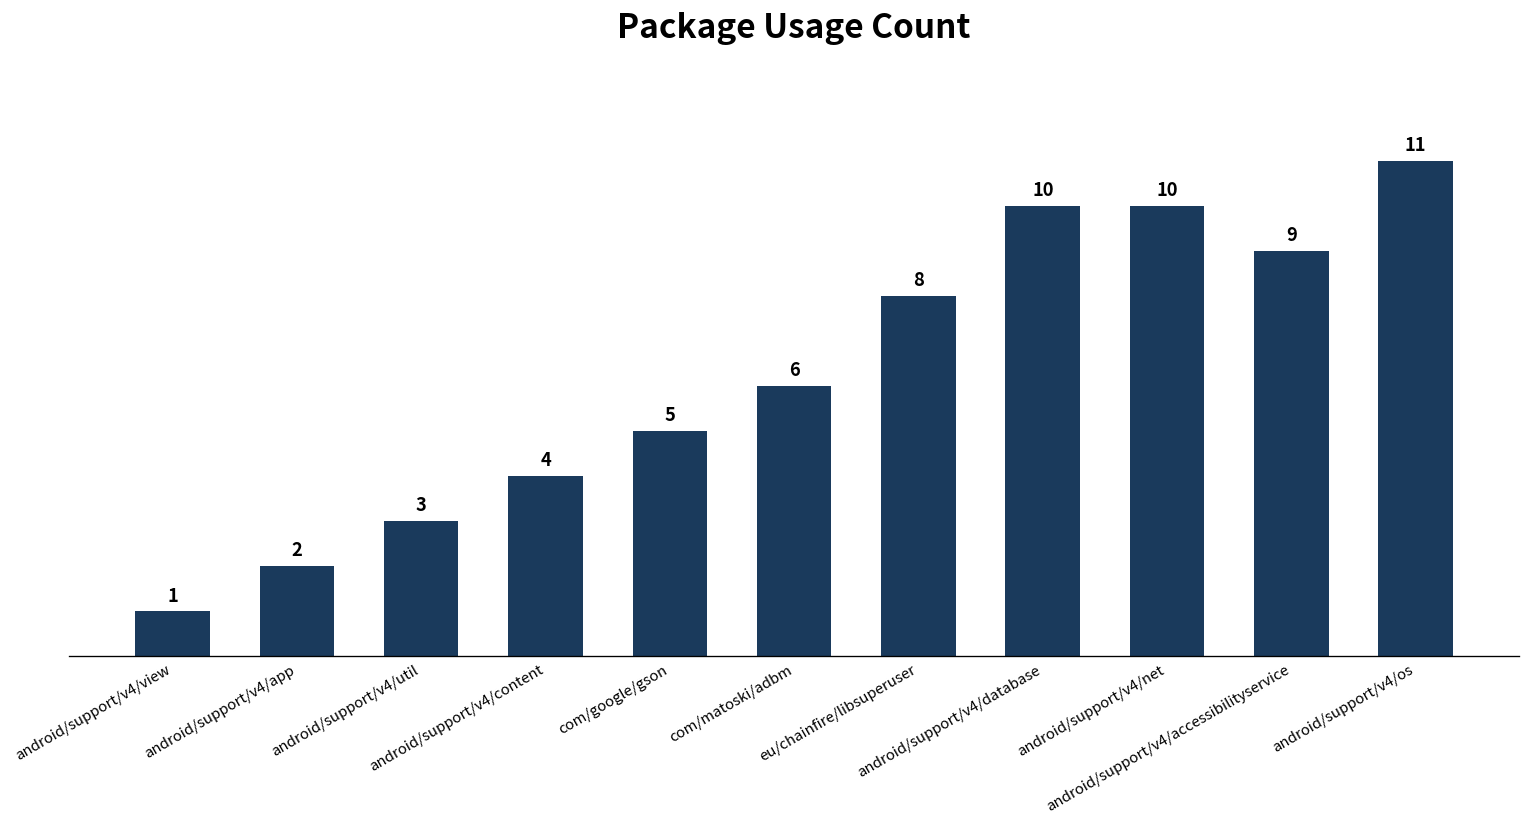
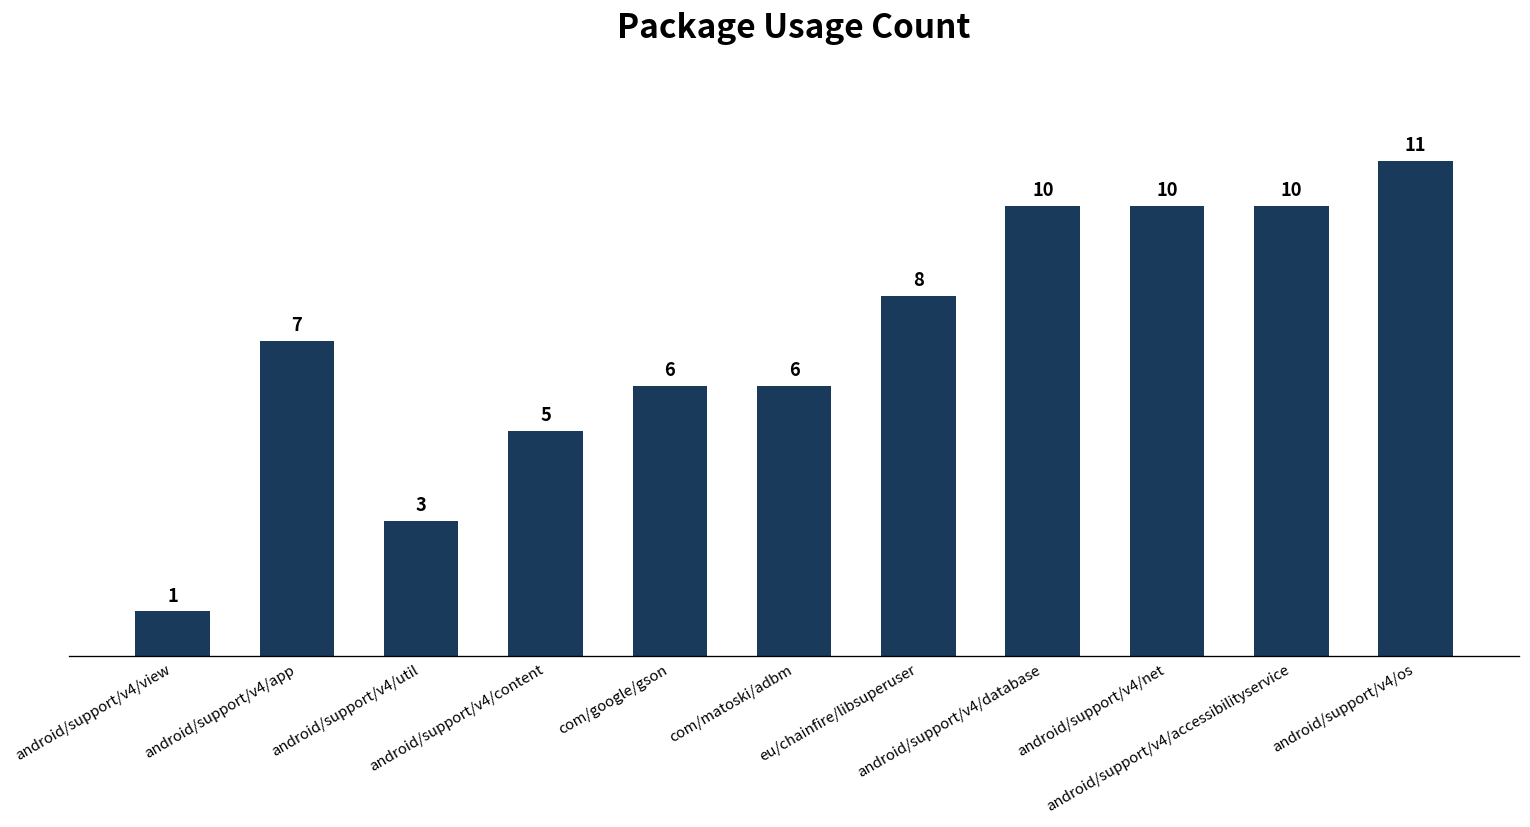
android/support/v4/app: 2 -> 7
android/support/v4/content: 4 -> 5
com/google/gson: 5 -> 6
android/support/v4/accessibilityservice: 9 -> 10
